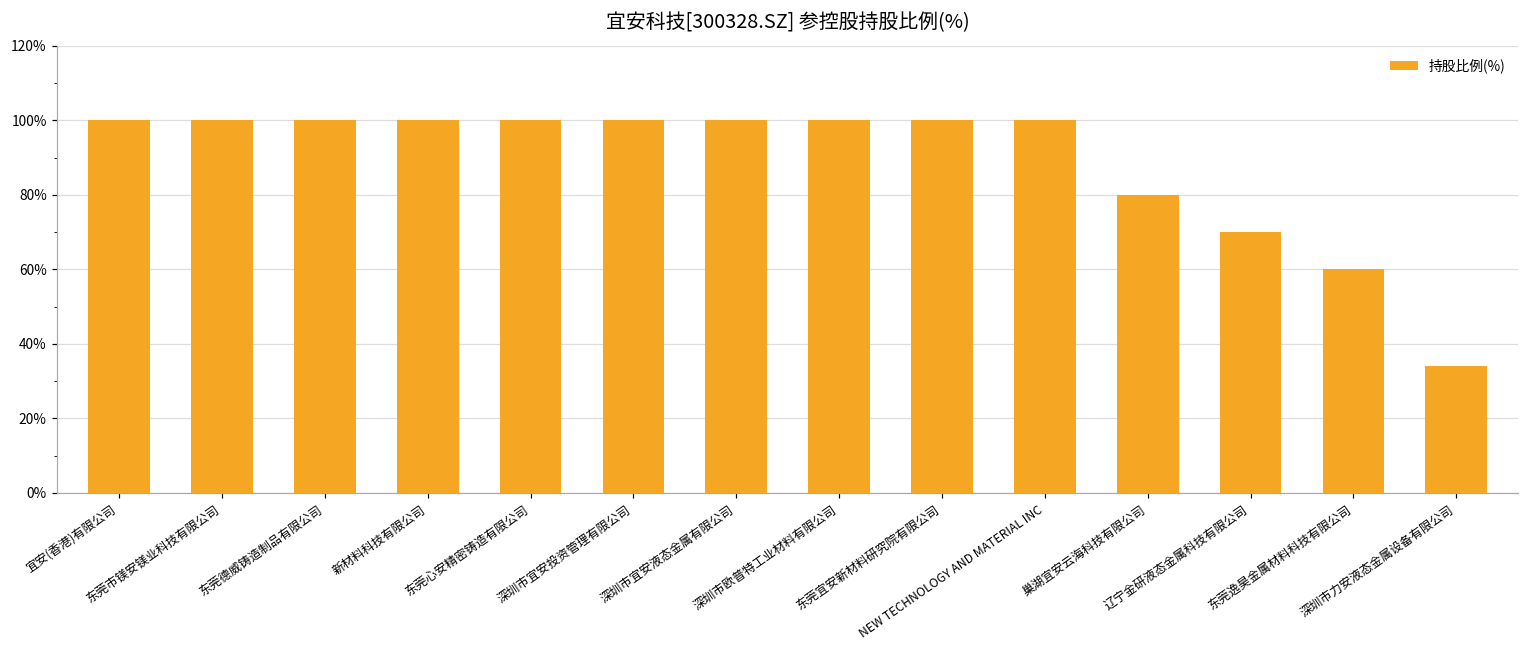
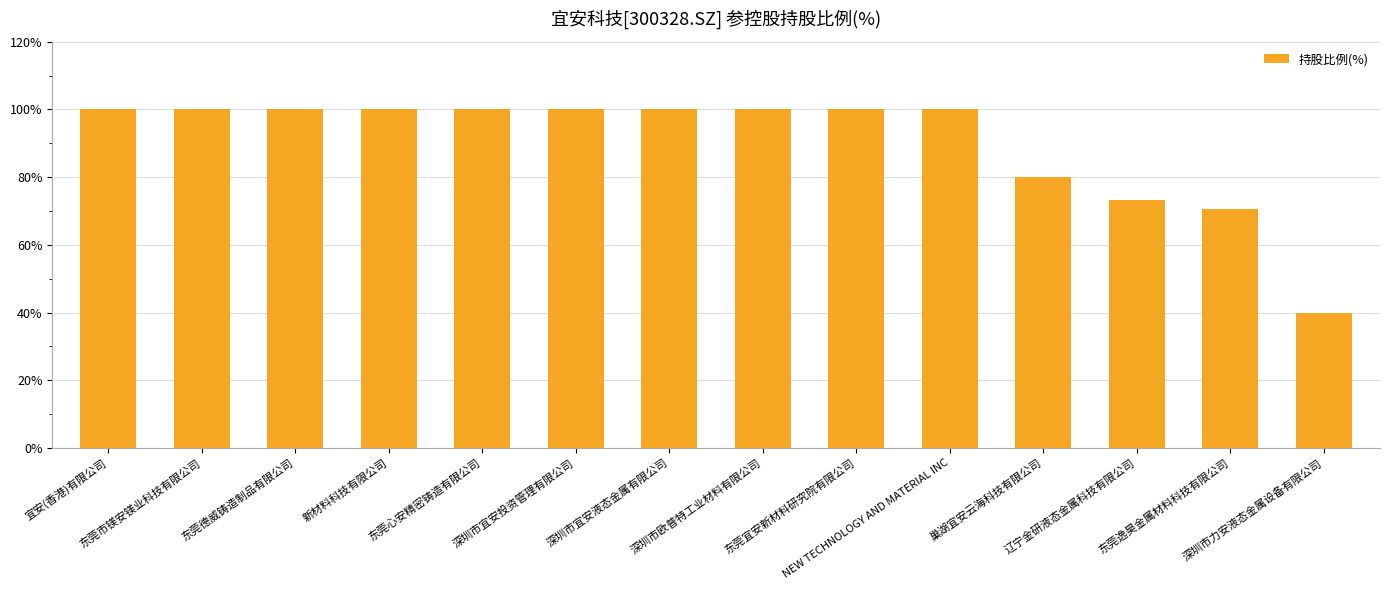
辽宁金研液态金属科技有限公司: 70% -> 73%
东莞逸昊金属材料科技有限公司: 60% -> 71%
深圳市力安液态金属设备有限公司: 34% -> 40%
